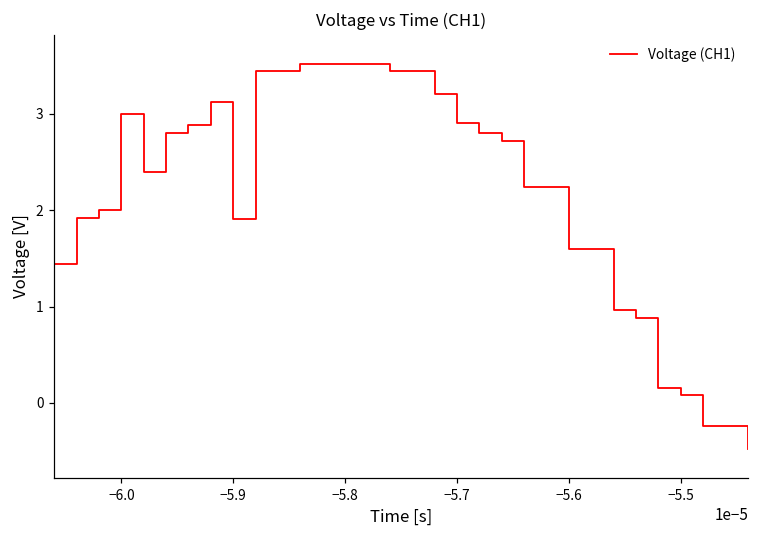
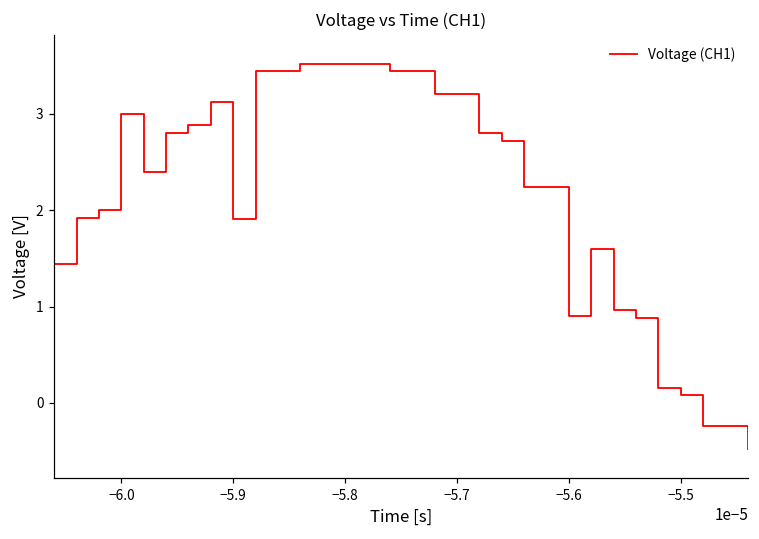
−5.7: 2.9 -> 3.2
−5.6: 1.6 -> 0.9
